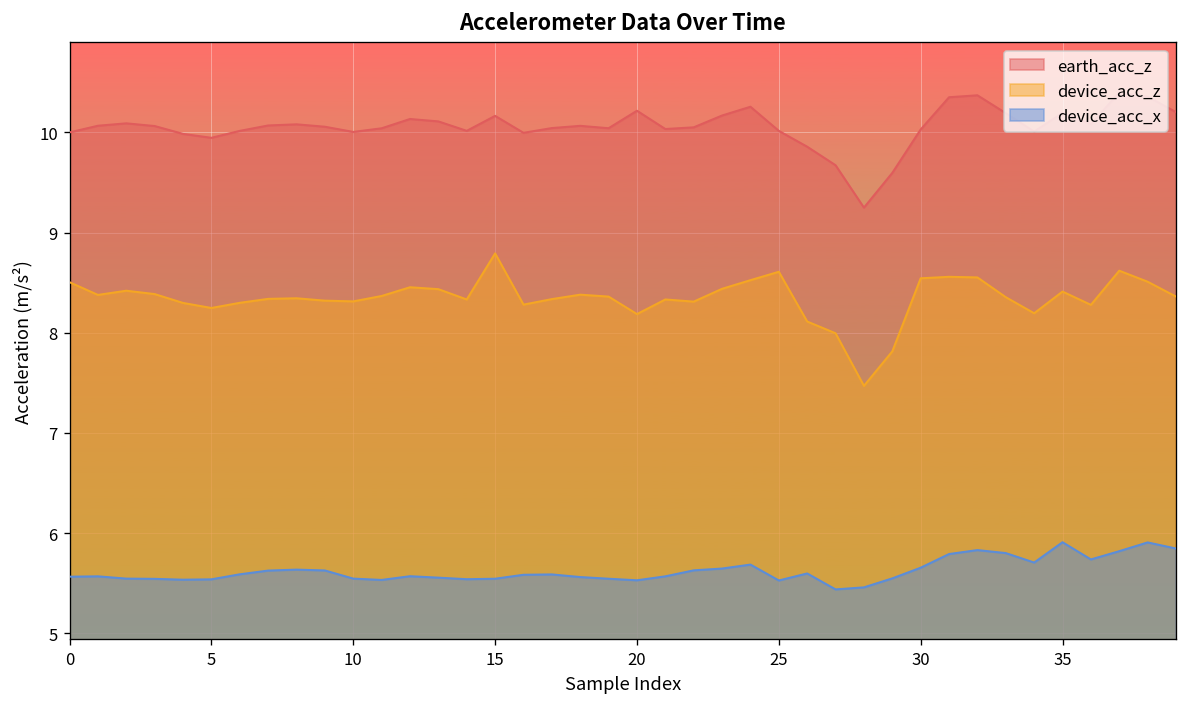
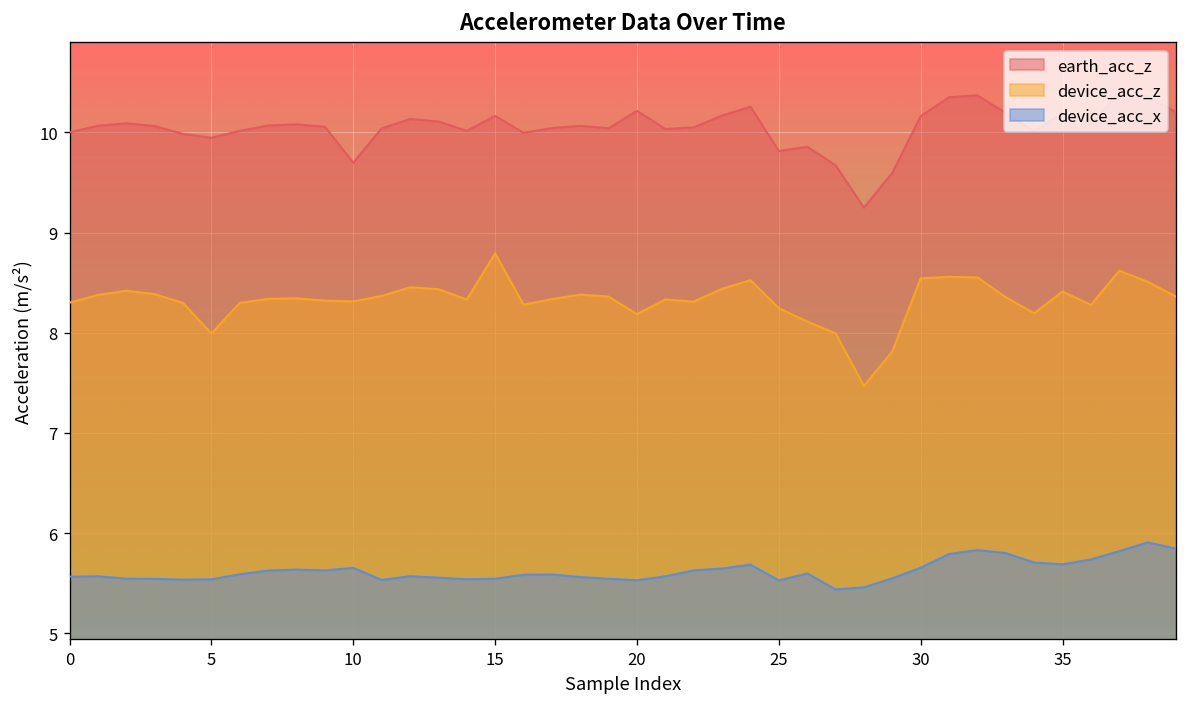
device_acc_z, 0: 8.5 -> 8.3
device_acc_z, 5: 8.2 -> 8.0
earth_acc_z, 10: 10.0 -> 9.7
device_acc_x, 10: 5.5 -> 5.7
earth_acc_z, 25: 10.0 -> 9.8
device_acc_z, 25: 8.6 -> 8.2
earth_acc_z, 30: 10.0 -> 10.2
device_acc_x, 35: 5.9 -> 5.7
